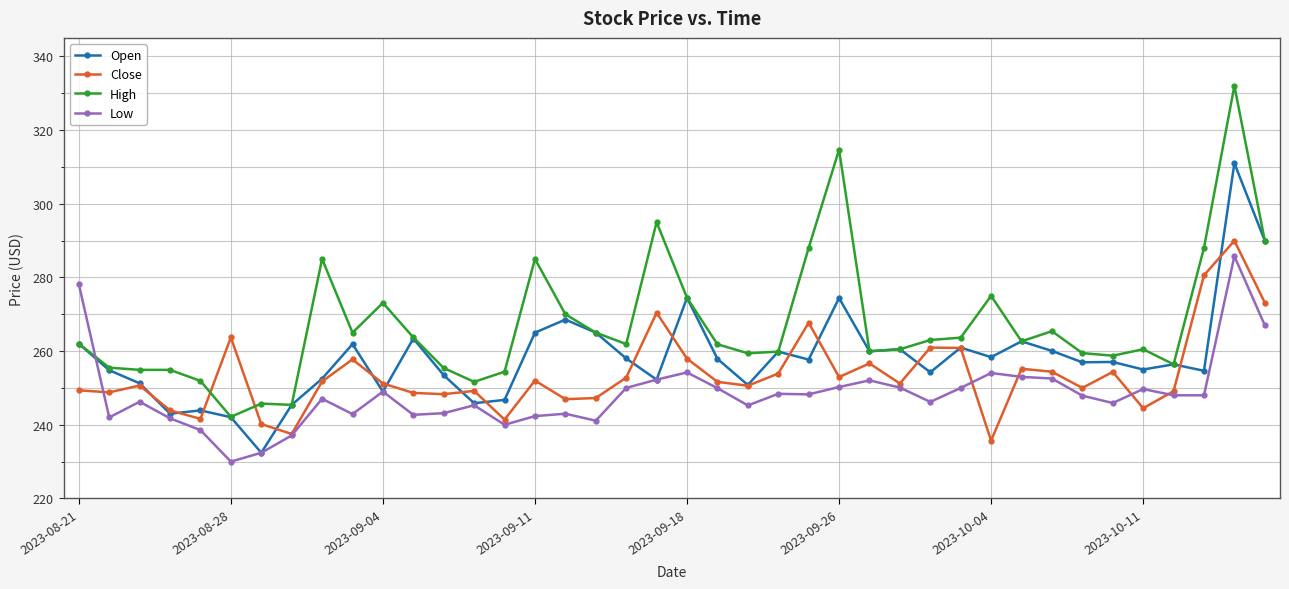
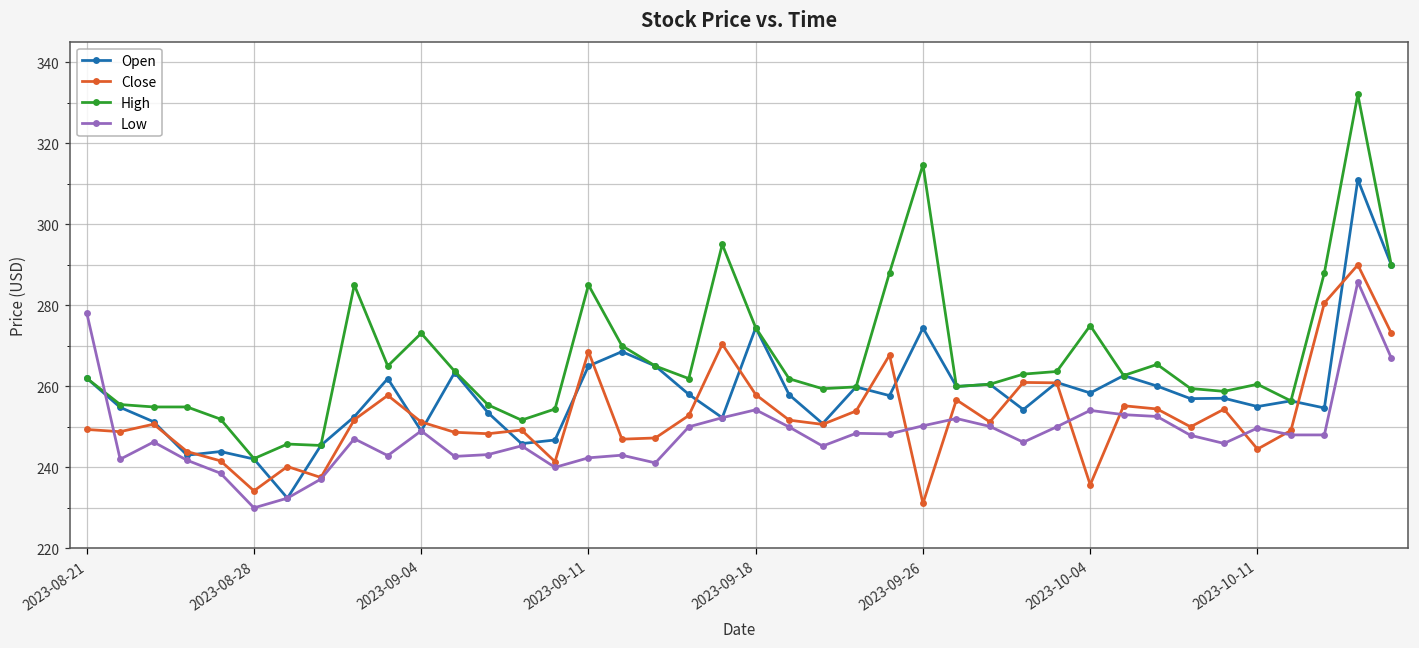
Close, 2023-08-28: 264 -> 234
Close, 2023-09-11: 252 -> 269
Close, 2023-09-26: 253 -> 231
